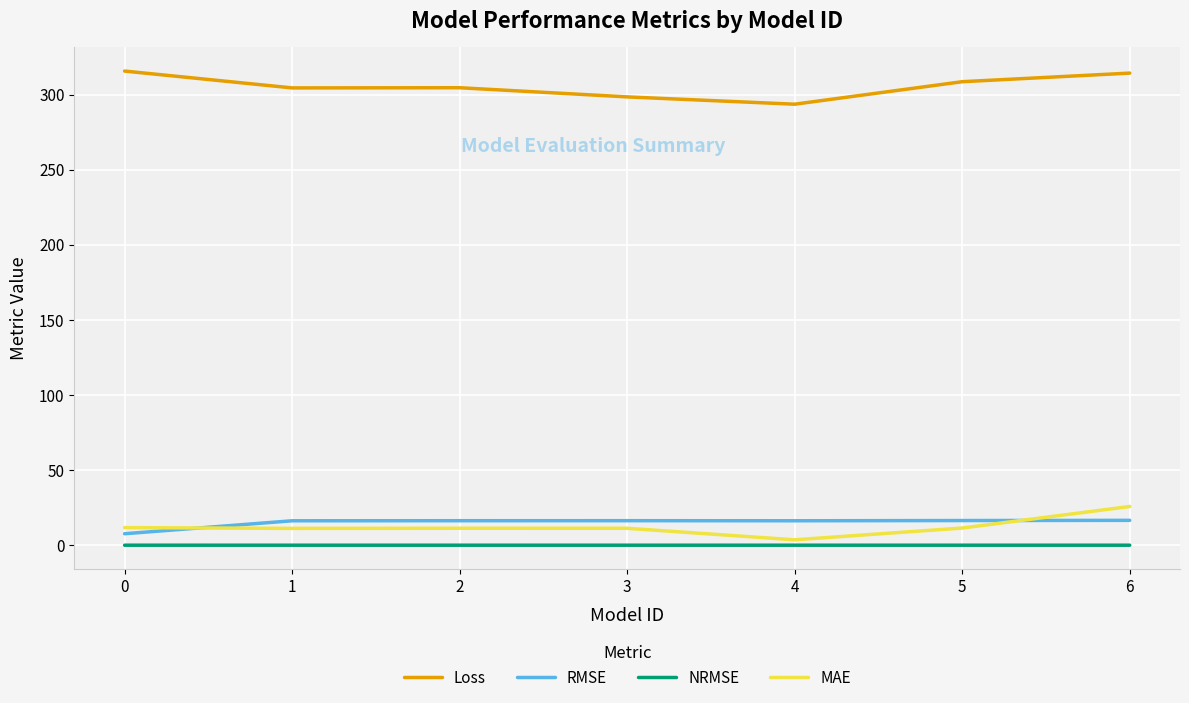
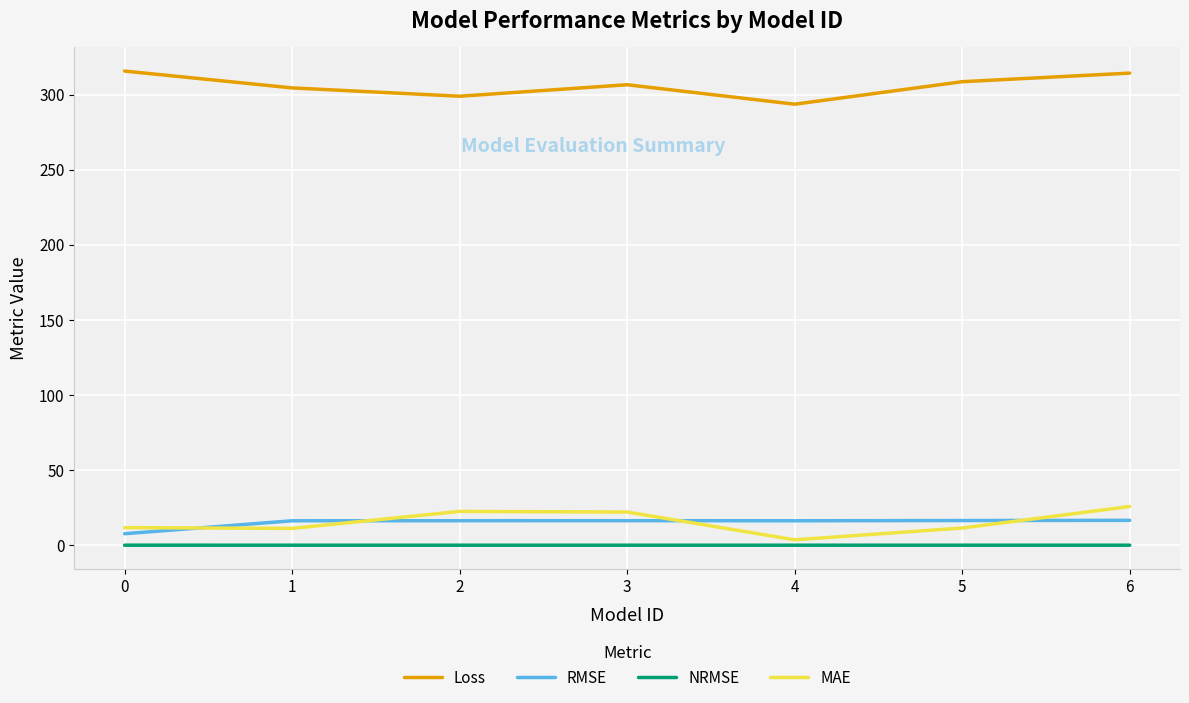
Loss, 2: 305 -> 299
MAE, 2: 11 -> 23
Loss, 3: 298 -> 307
MAE, 3: 11 -> 22
